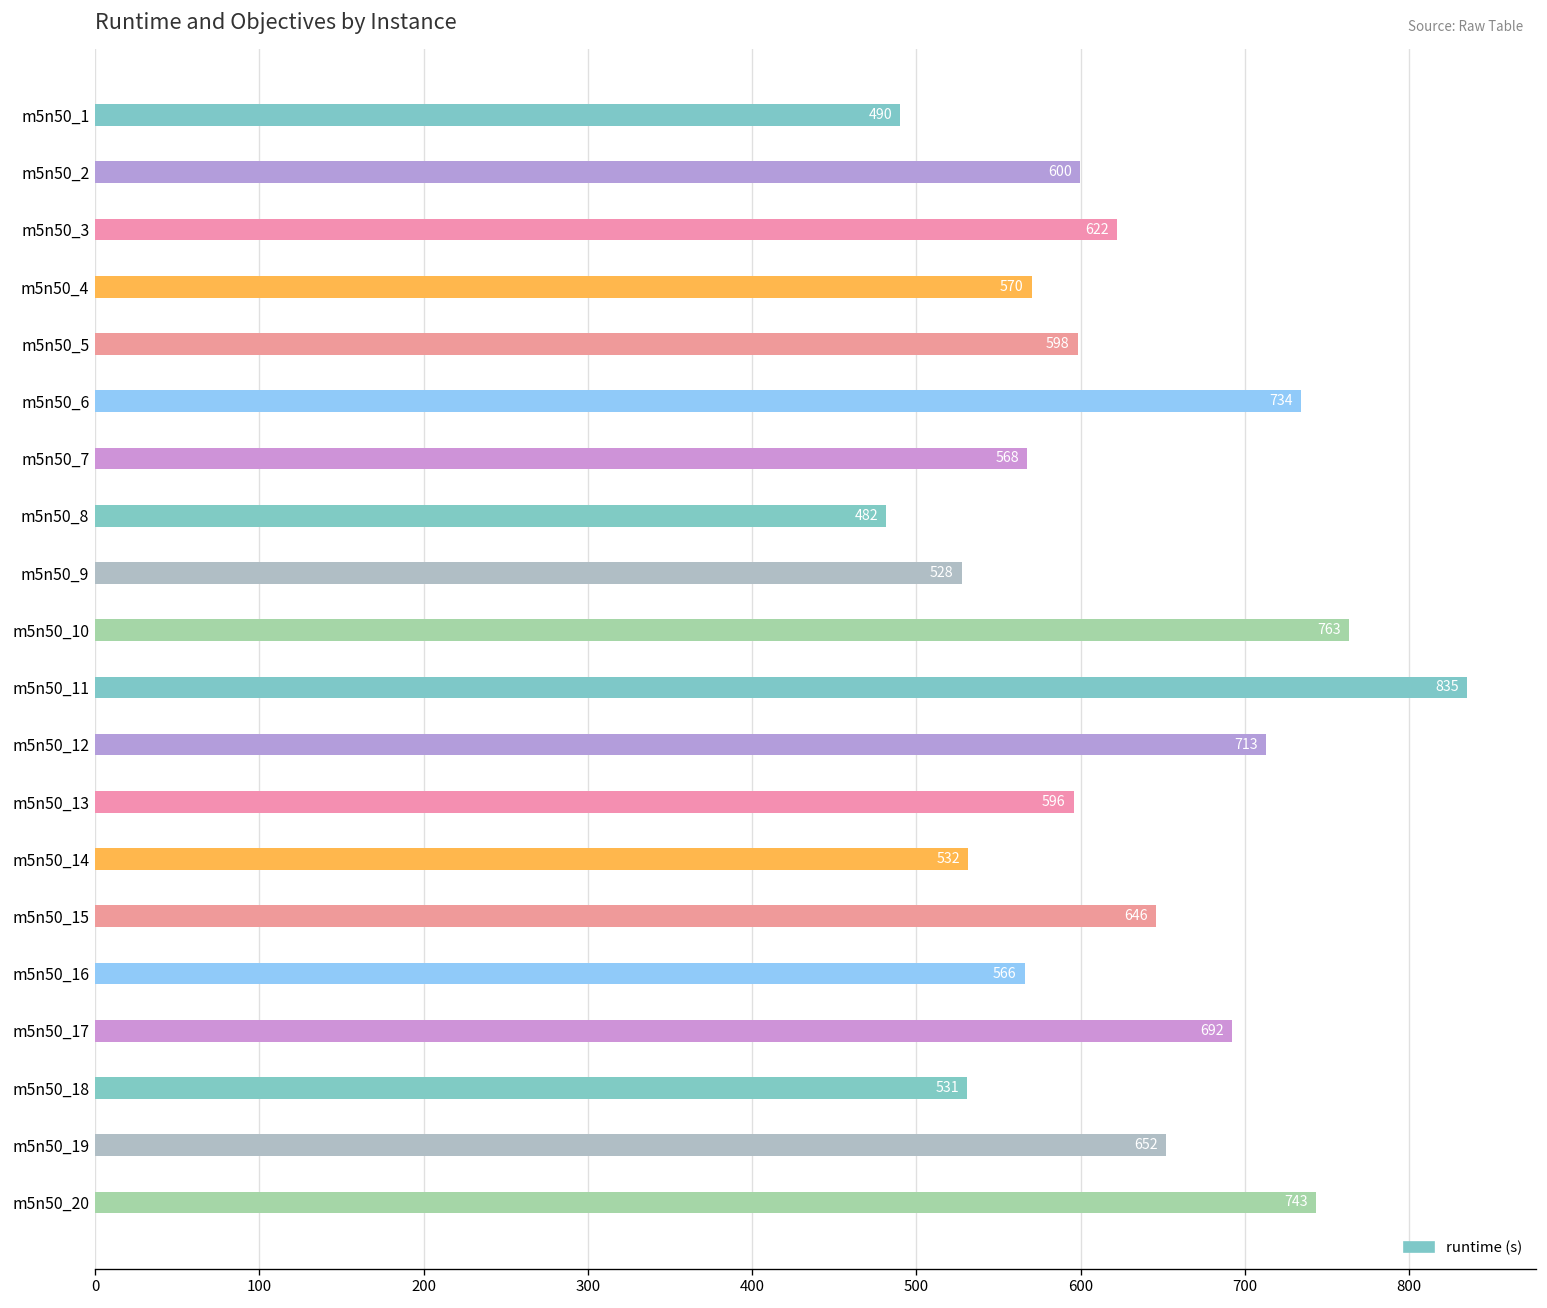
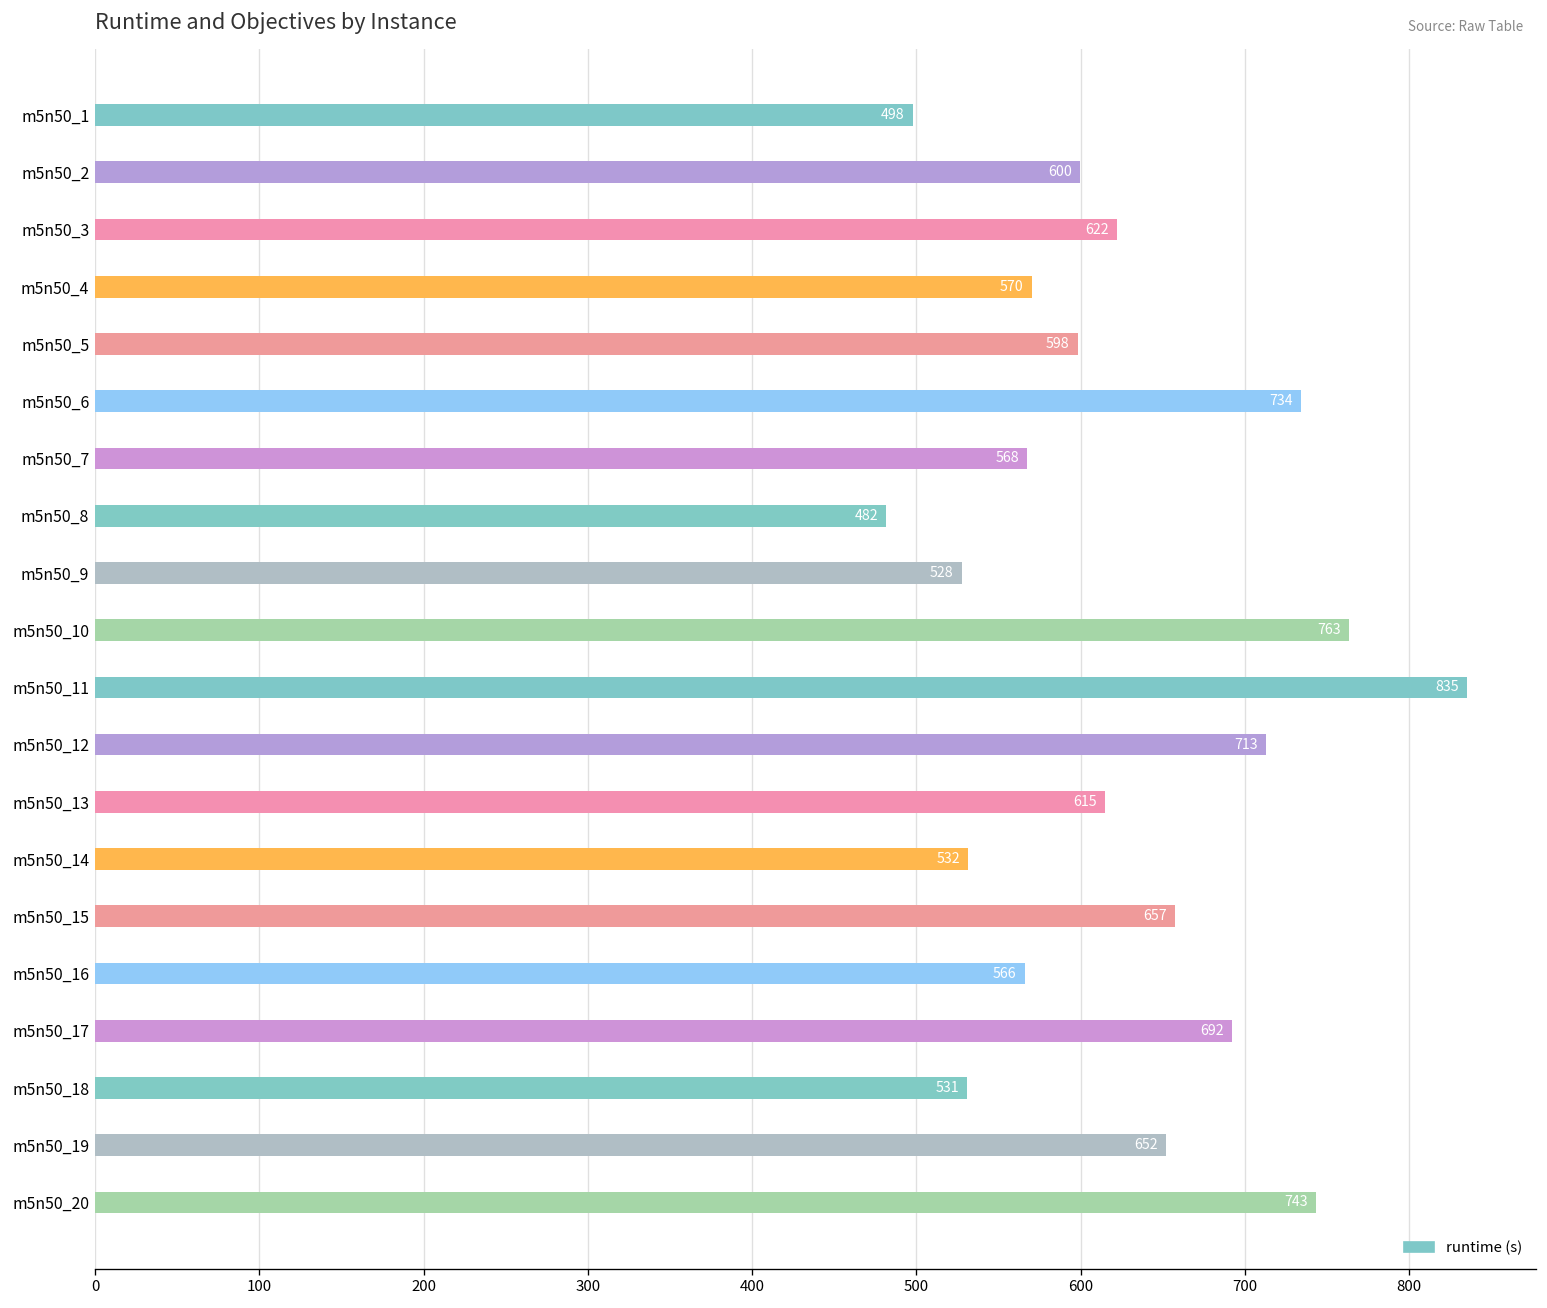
m5n50_1: 490 -> 498
m5n50_13: 596 -> 615
m5n50_15: 646 -> 657
